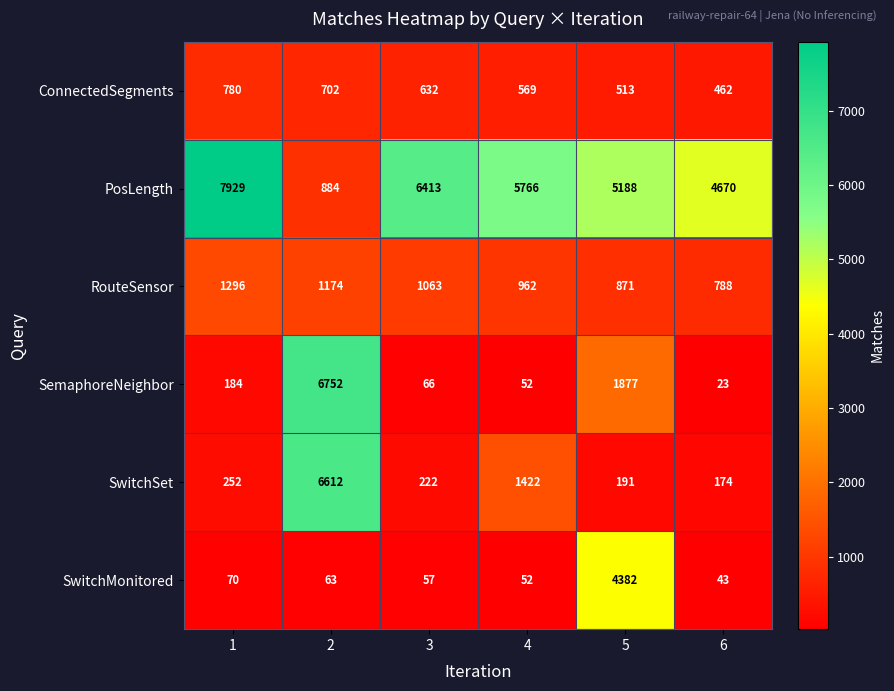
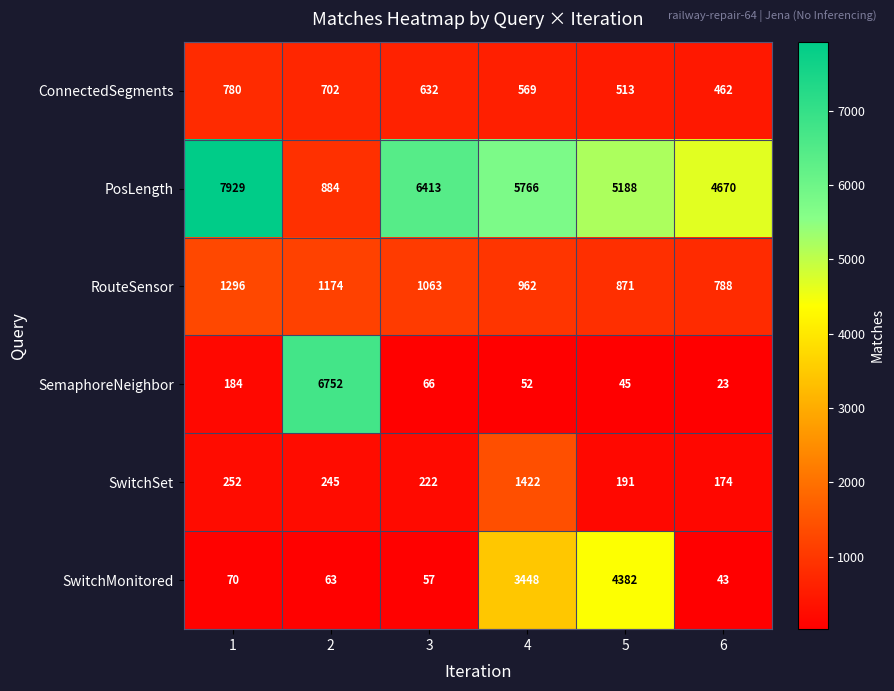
SemaphoreNeighbor, 5: 1877 -> 45
SwitchSet, 2: 6612 -> 245
SwitchMonitored, 4: 52 -> 3448
